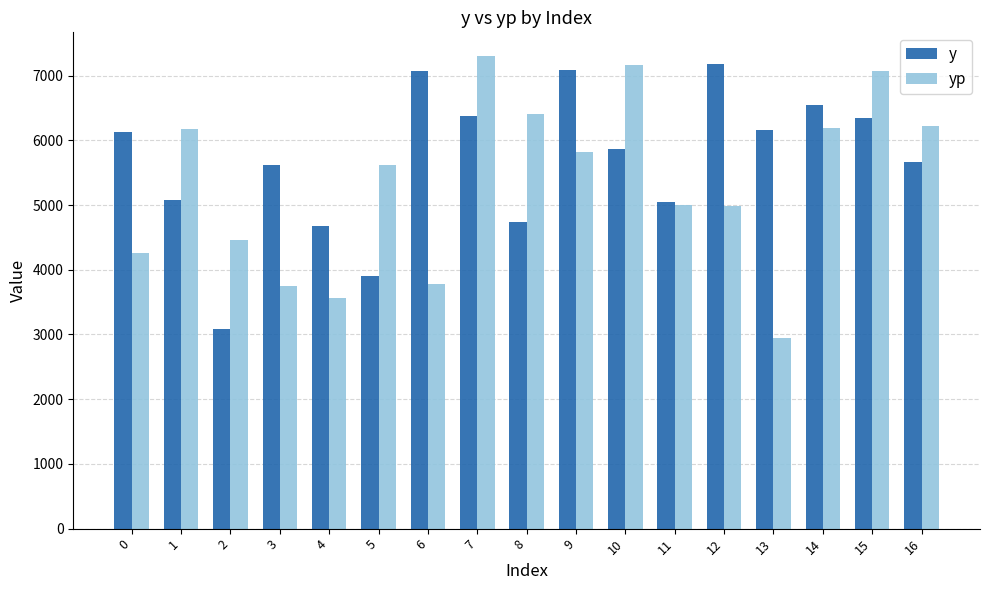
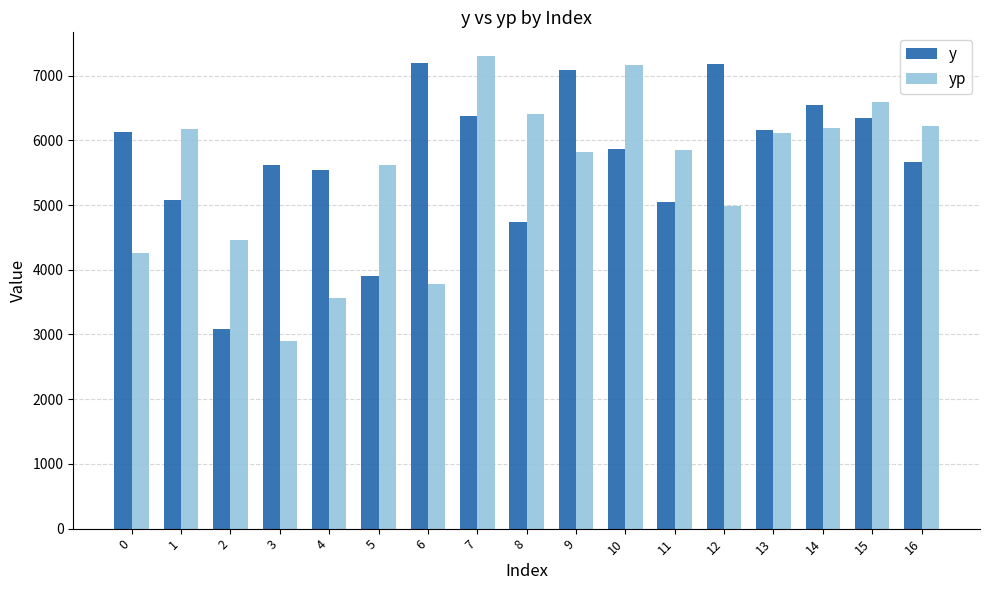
yp, 3: 3800 -> 2900
y, 4: 4700 -> 5500
y, 6: 7100 -> 7200
yp, 11: 5000 -> 5800
yp, 13: 2900 -> 6100
yp, 15: 7100 -> 6600
